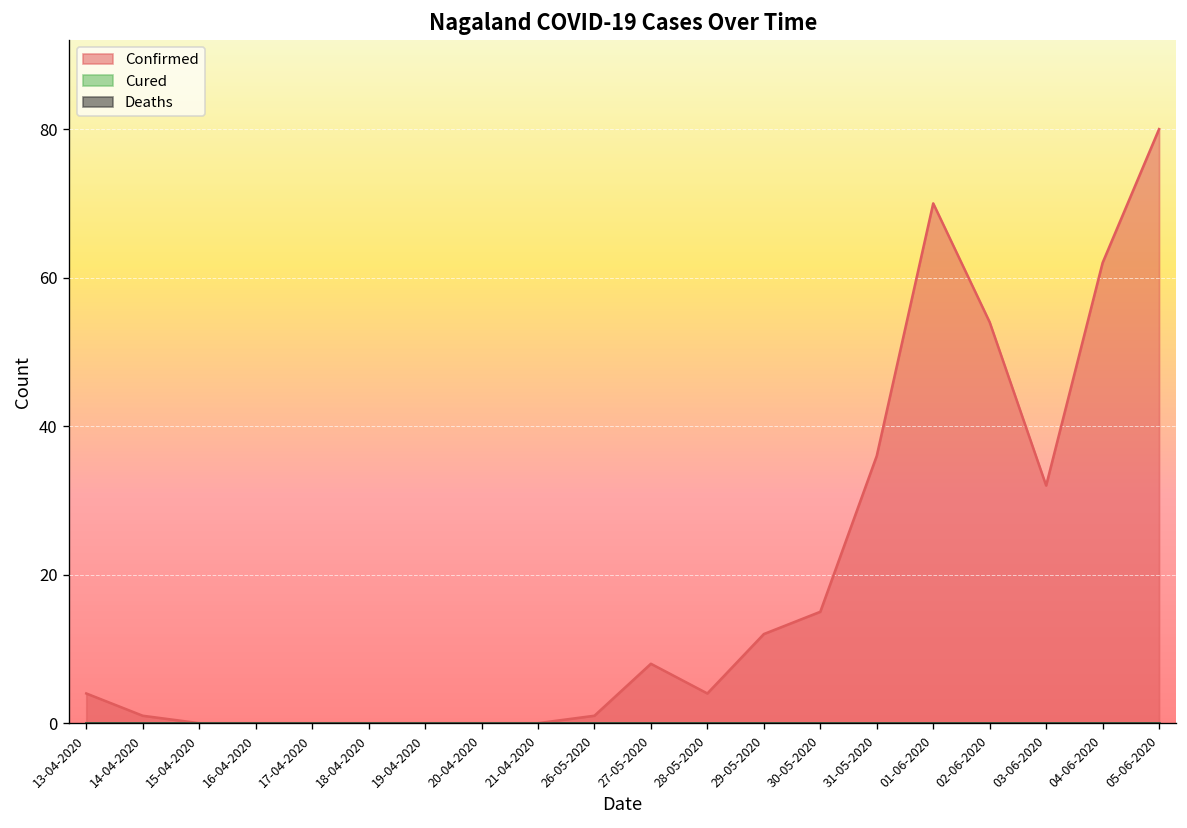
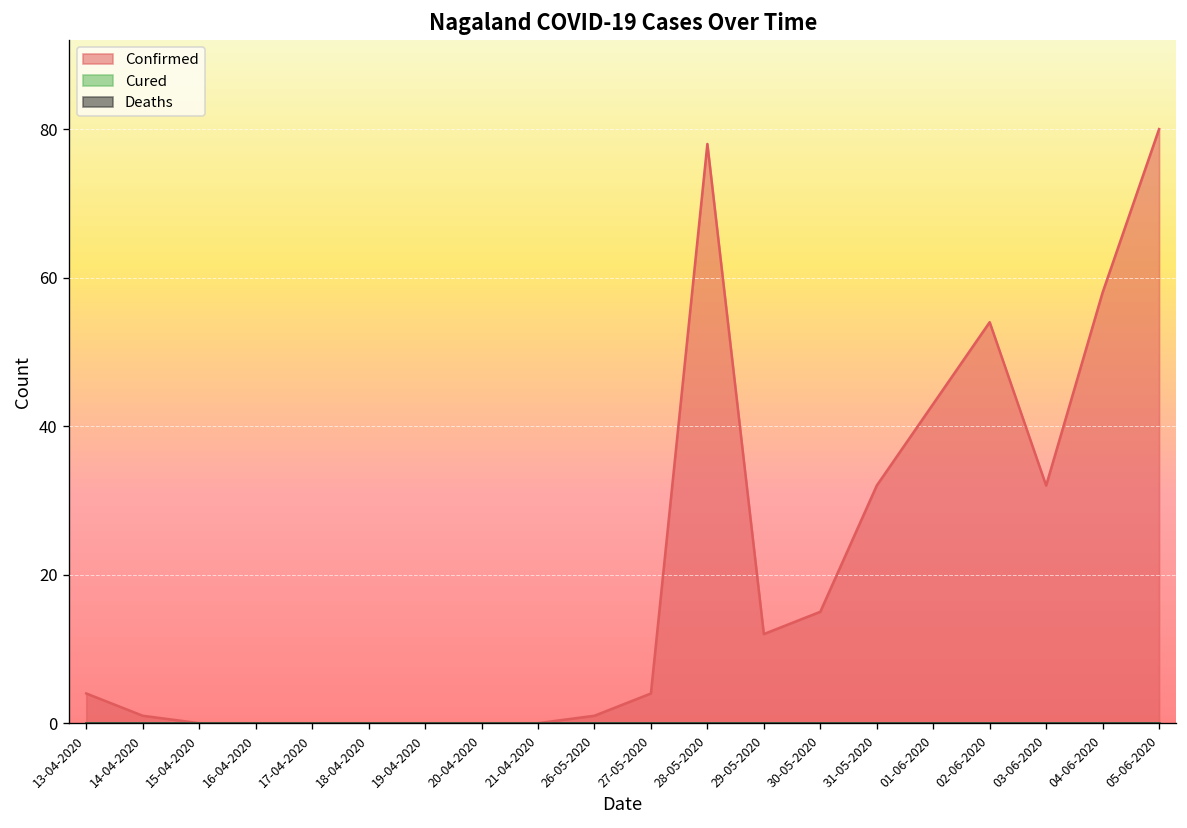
Confirmed, 27-05-2020: 8 -> 4
Confirmed, 28-05-2020: 4 -> 78
Confirmed, 31-05-2020: 36 -> 32
Confirmed, 01-06-2020: 70 -> 43
Confirmed, 04-06-2020: 62 -> 58
